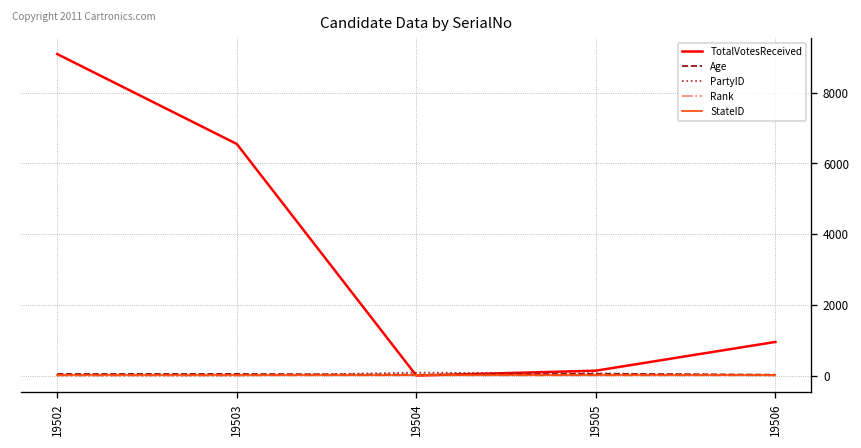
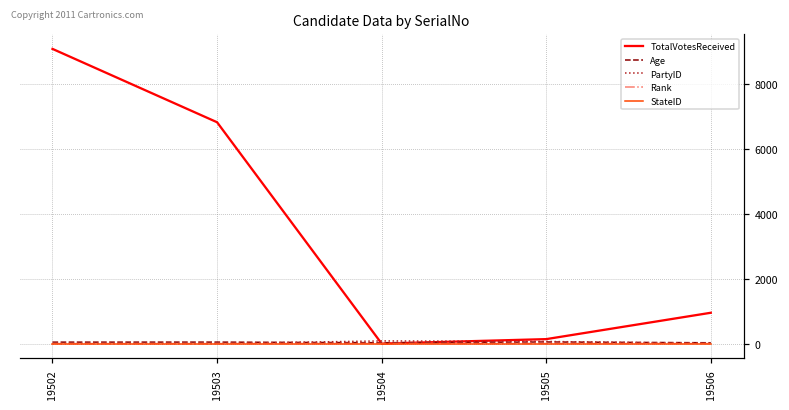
TotalVotesReceived, 19503: 6500 -> 6800
